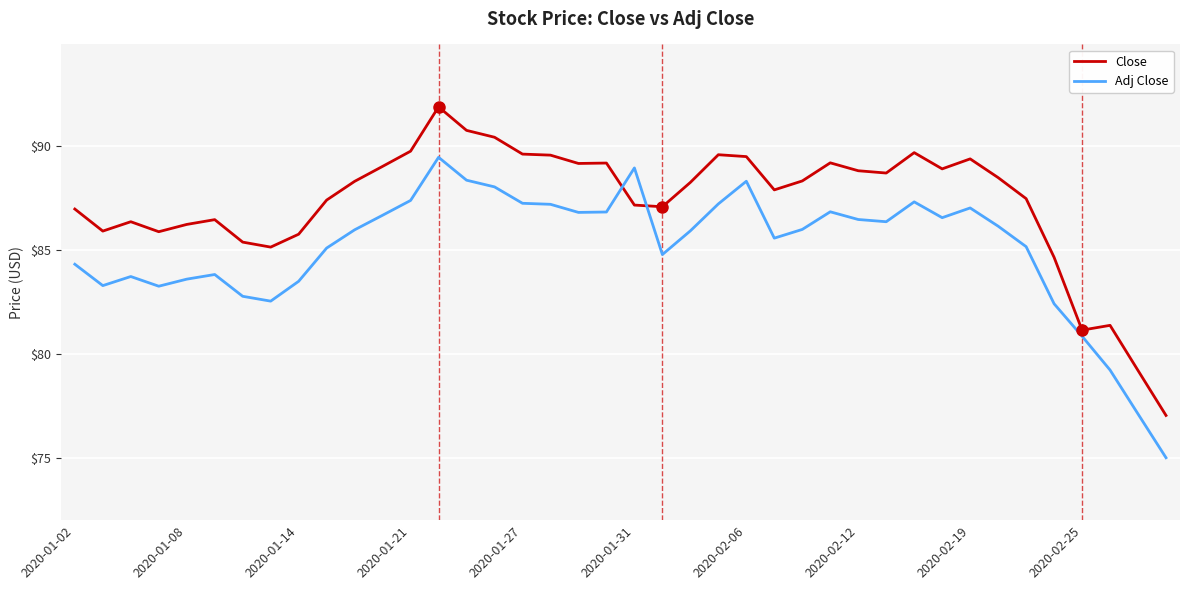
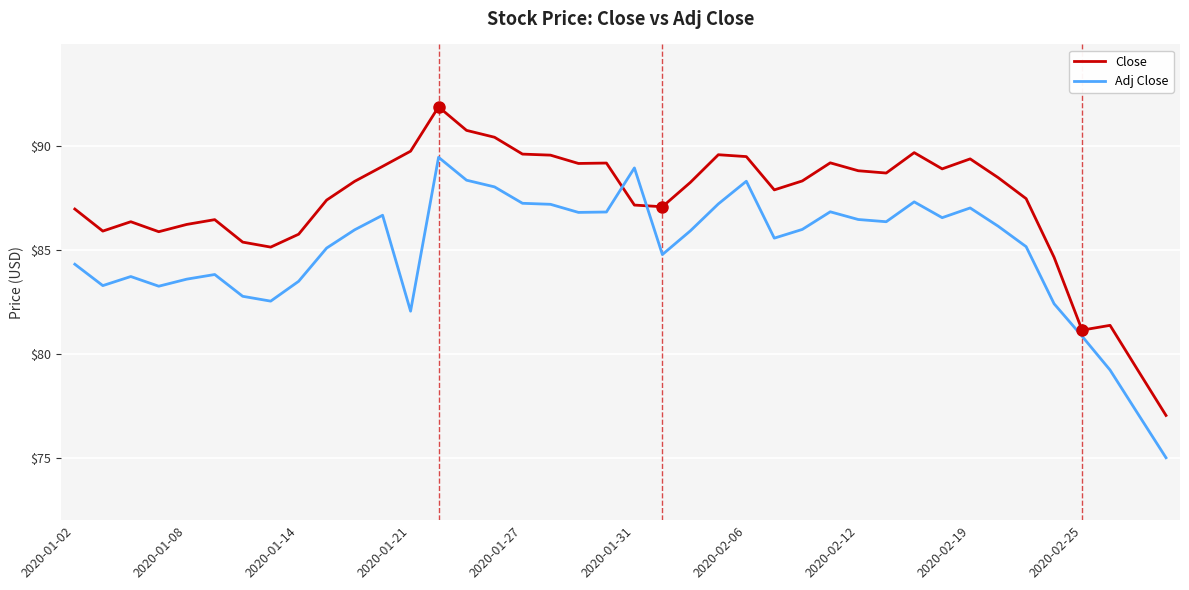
Adj Close, 2020-01-21: $87.4 -> $82.0
